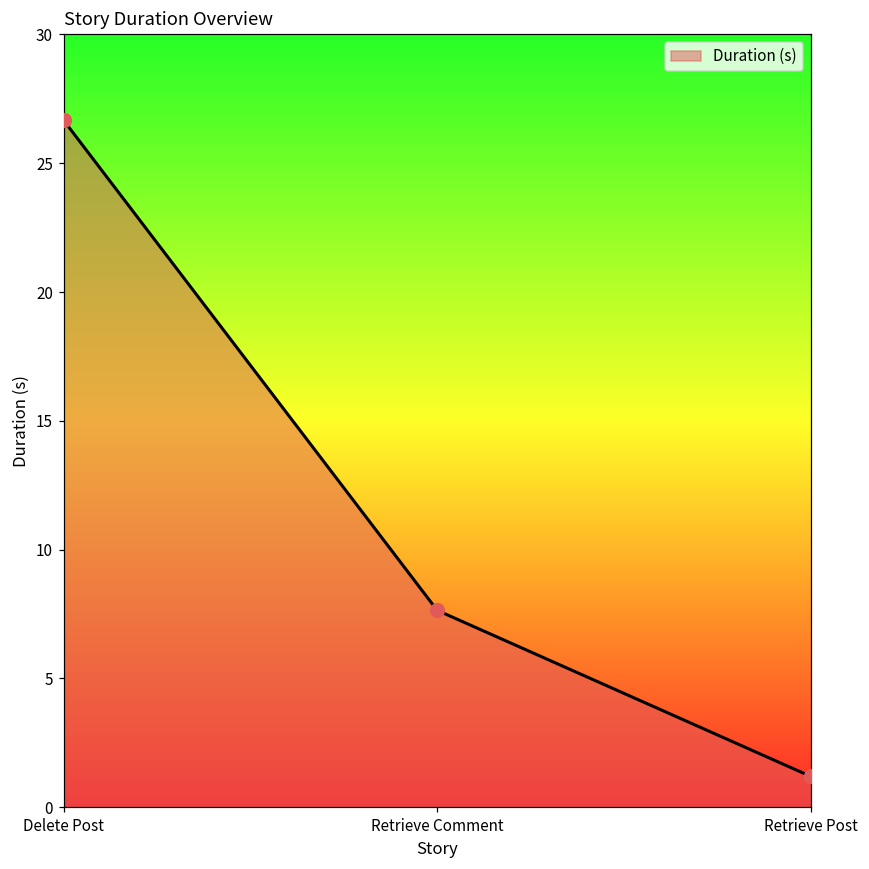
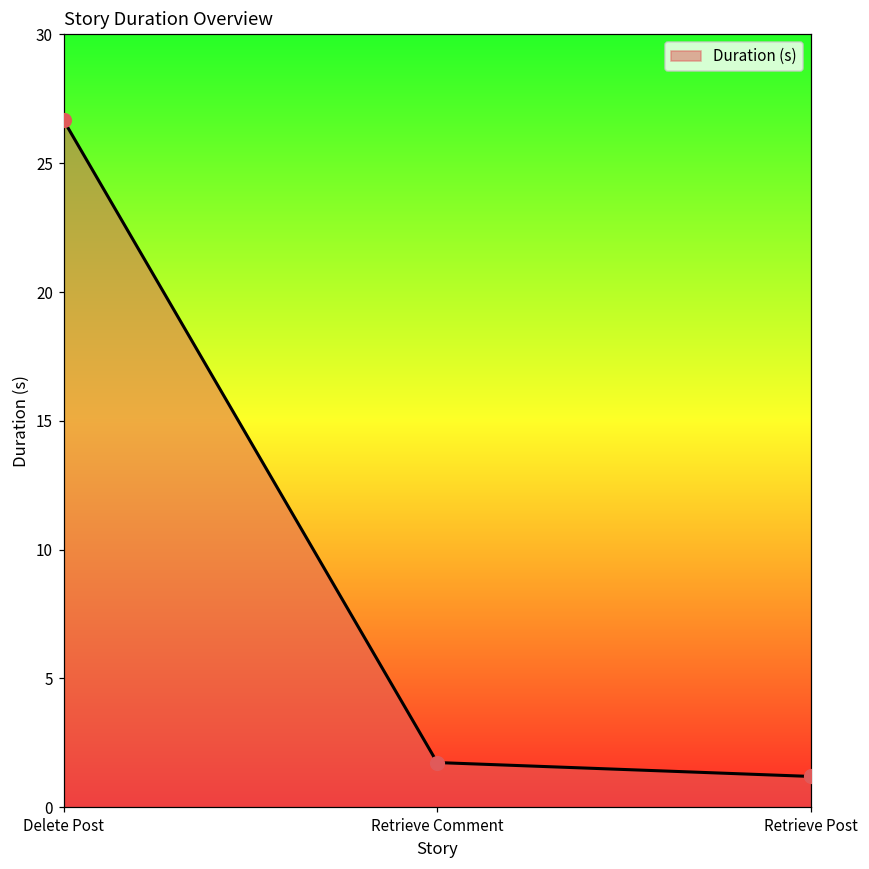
Retrieve Comment: 7.6 -> 1.7
